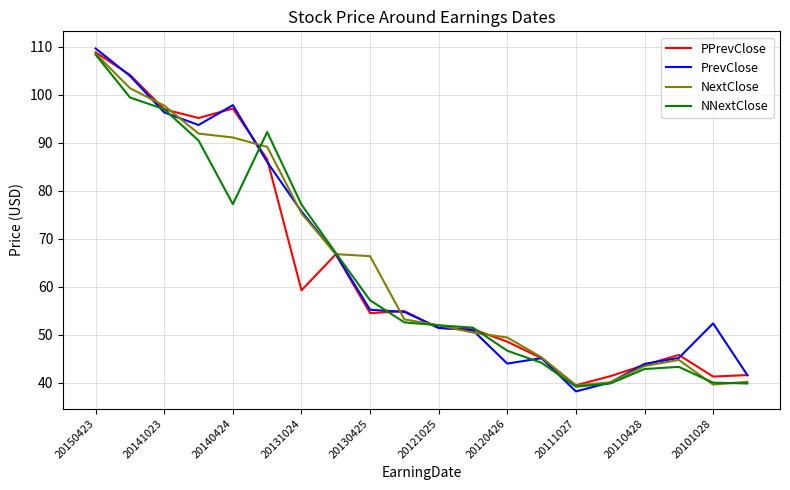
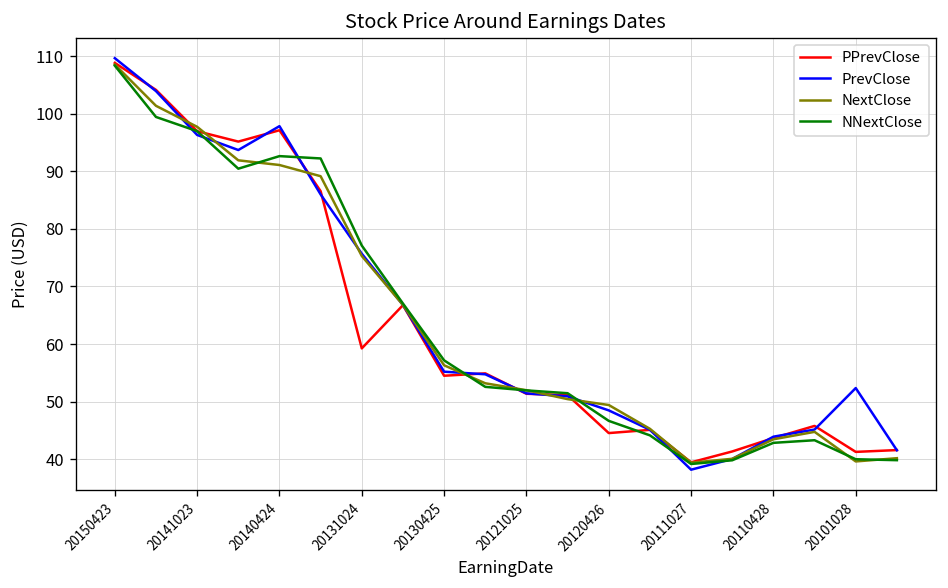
NNextClose, 20140424: 77 -> 93
NextClose, 20130425: 66 -> 56
PPrevClose, 20120426: 49 -> 45
PrevClose, 20120426: 44 -> 48
